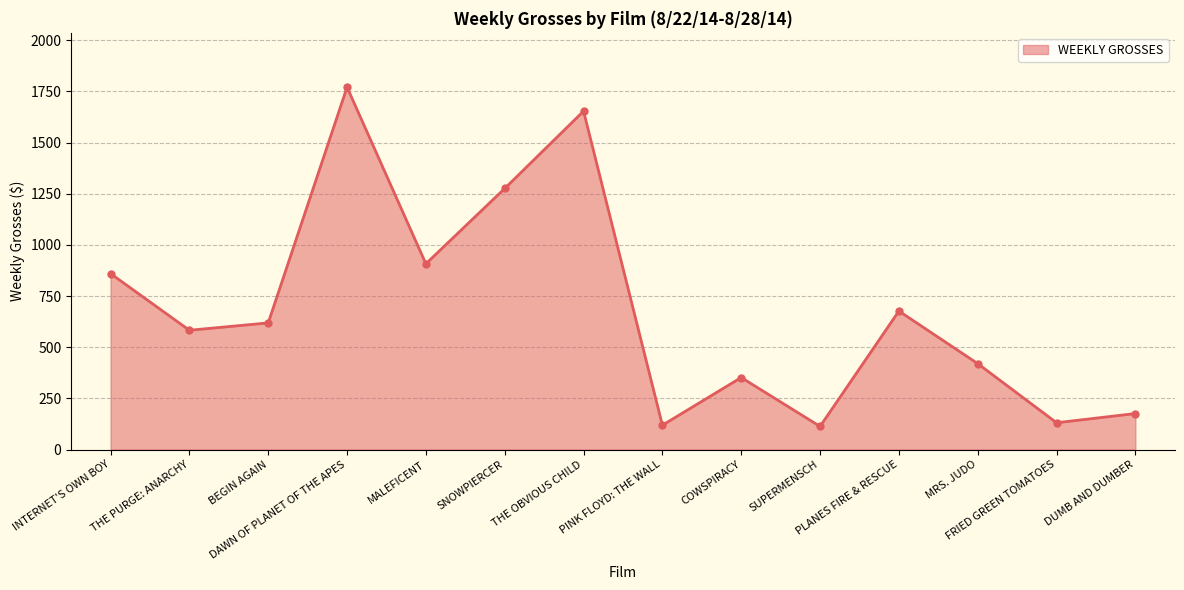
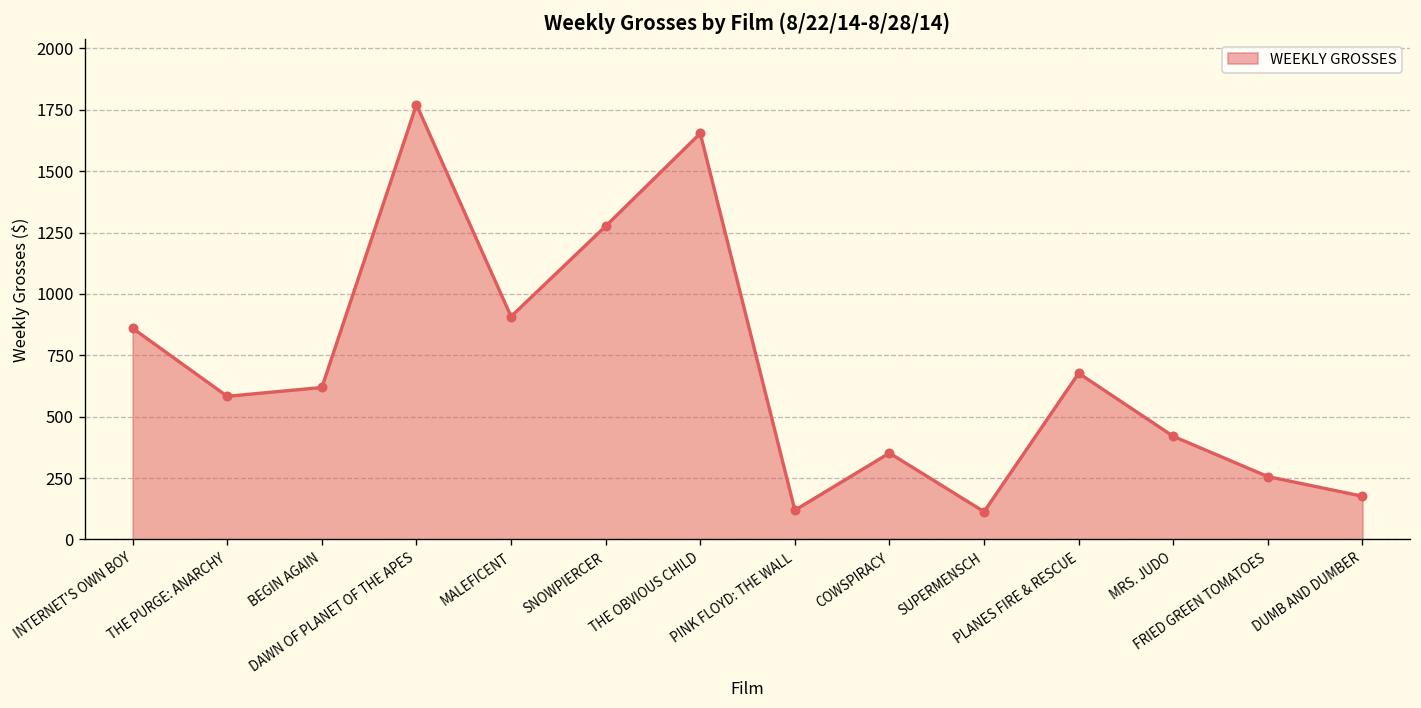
FRIED GREEN TOMATOES: 130 -> 260
